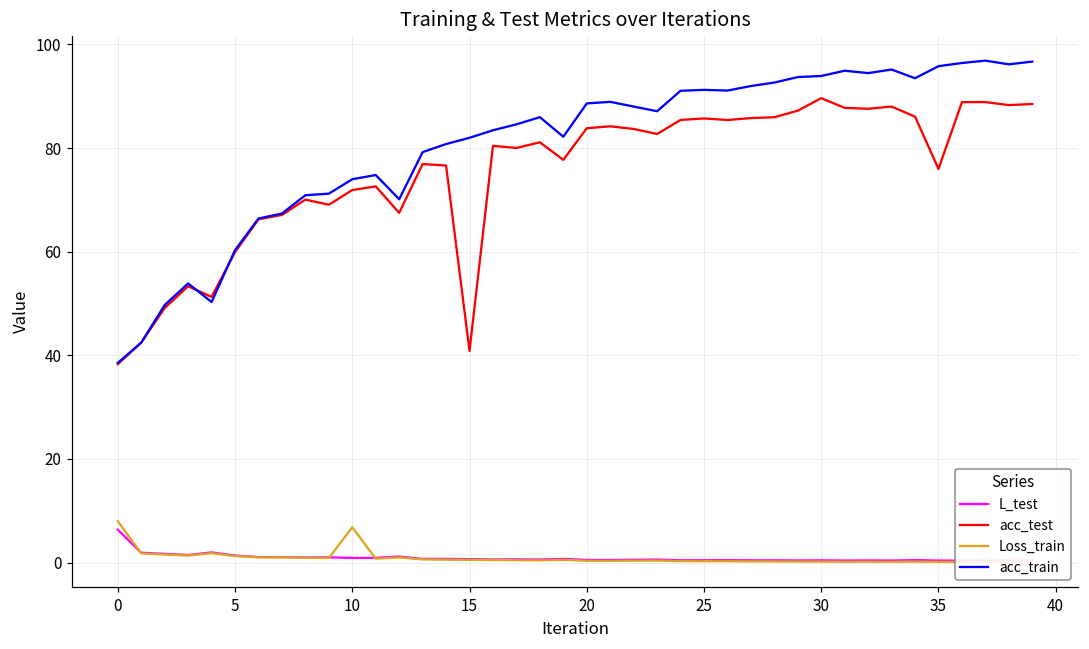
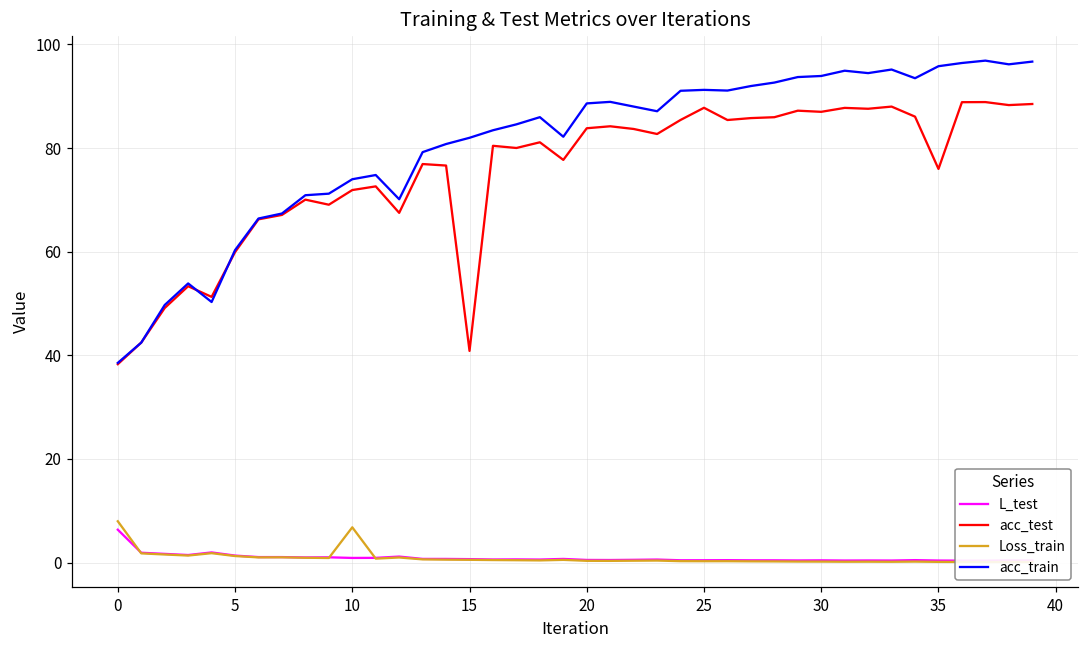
acc_test, 25: 86 -> 88
acc_test, 30: 90 -> 87
